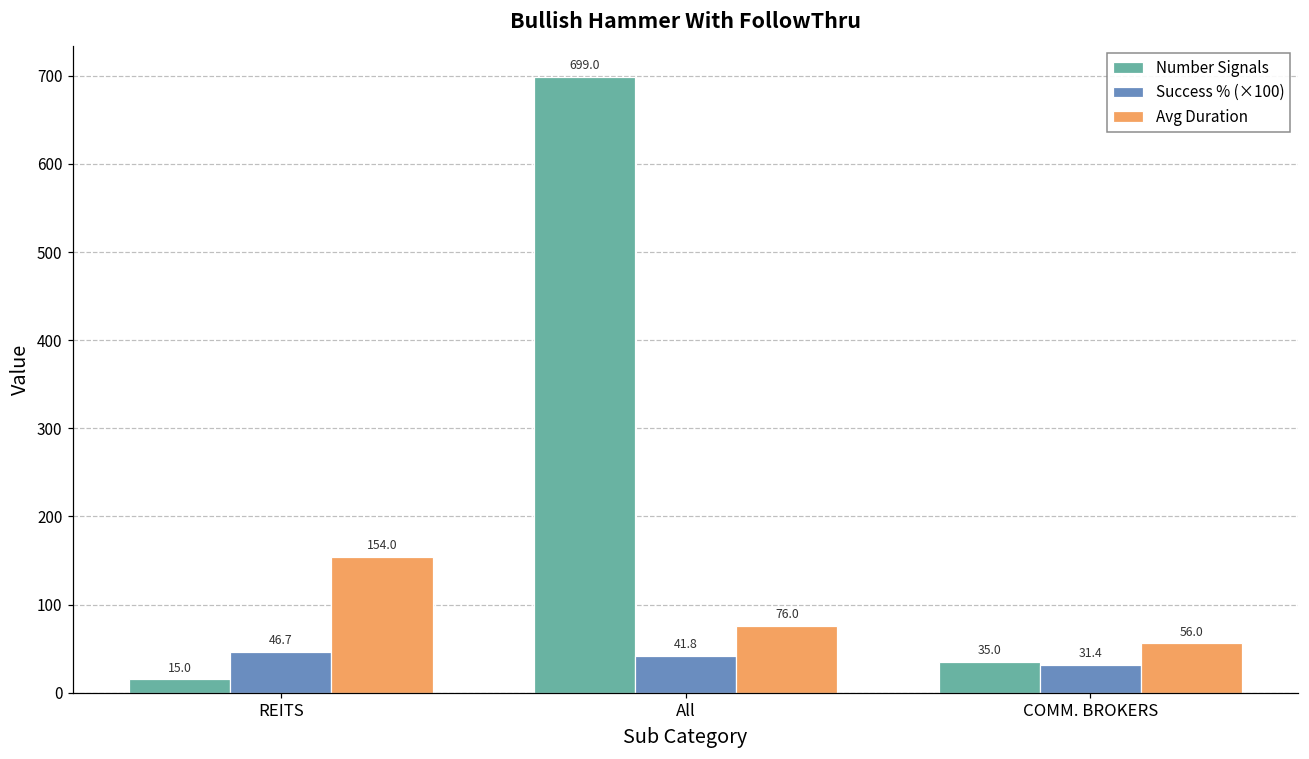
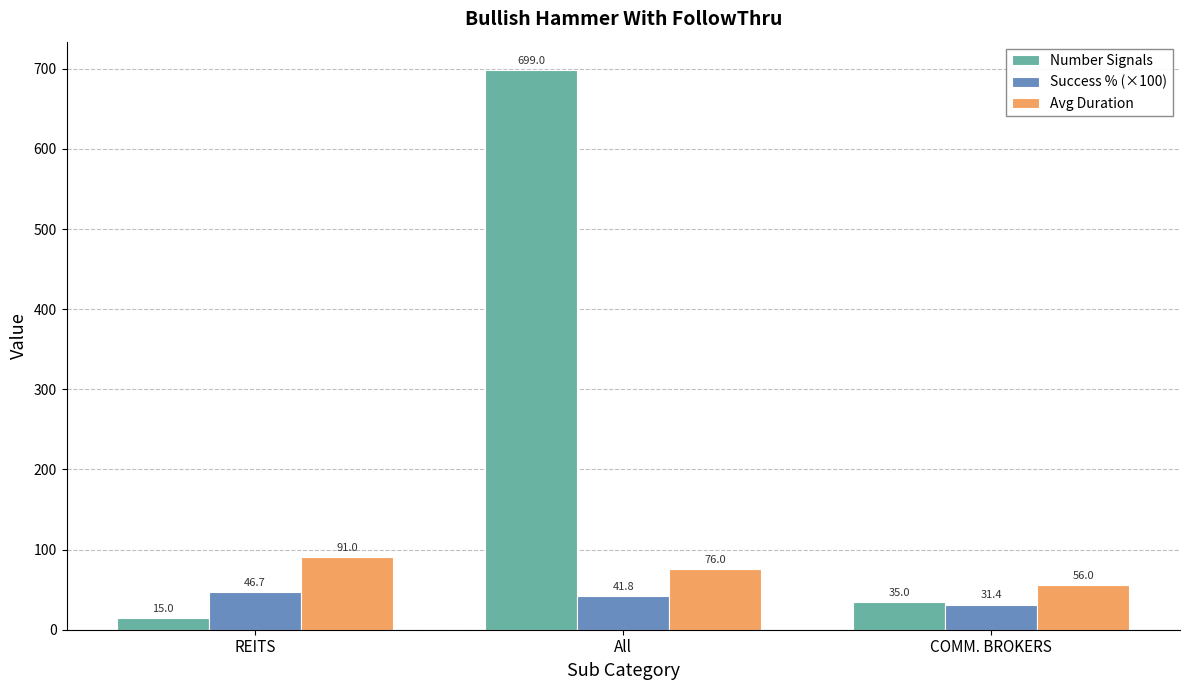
Avg Duration, REITS: 154.0 -> 91.0
